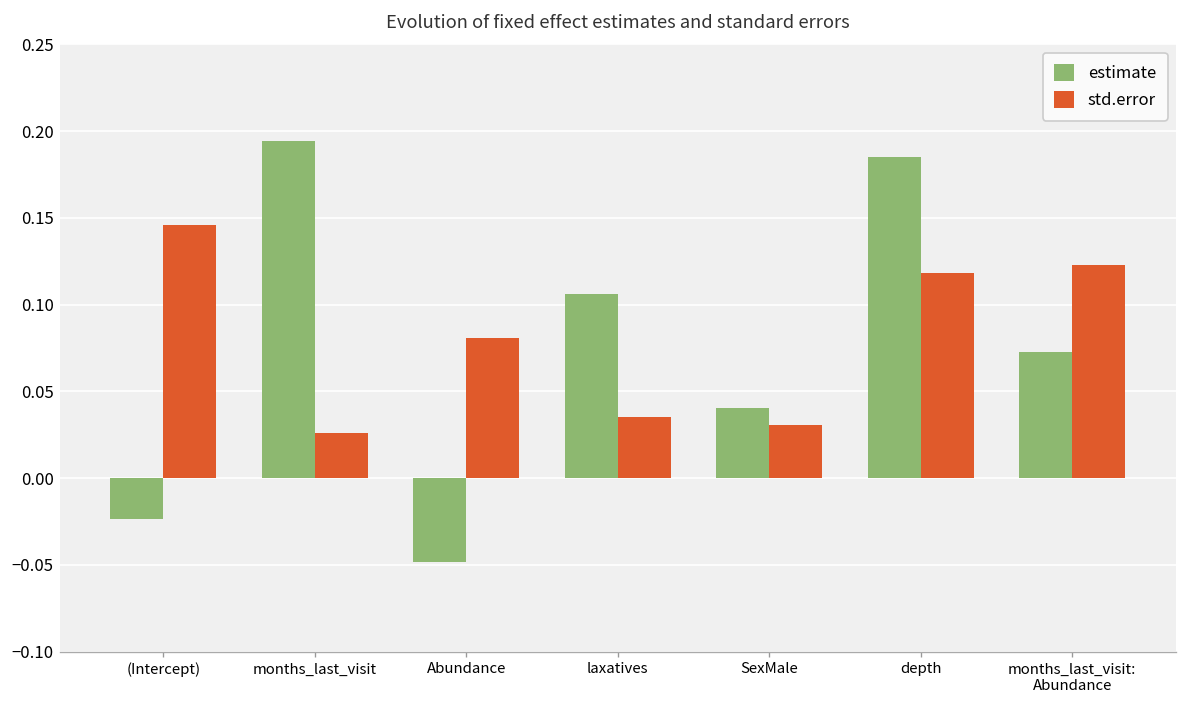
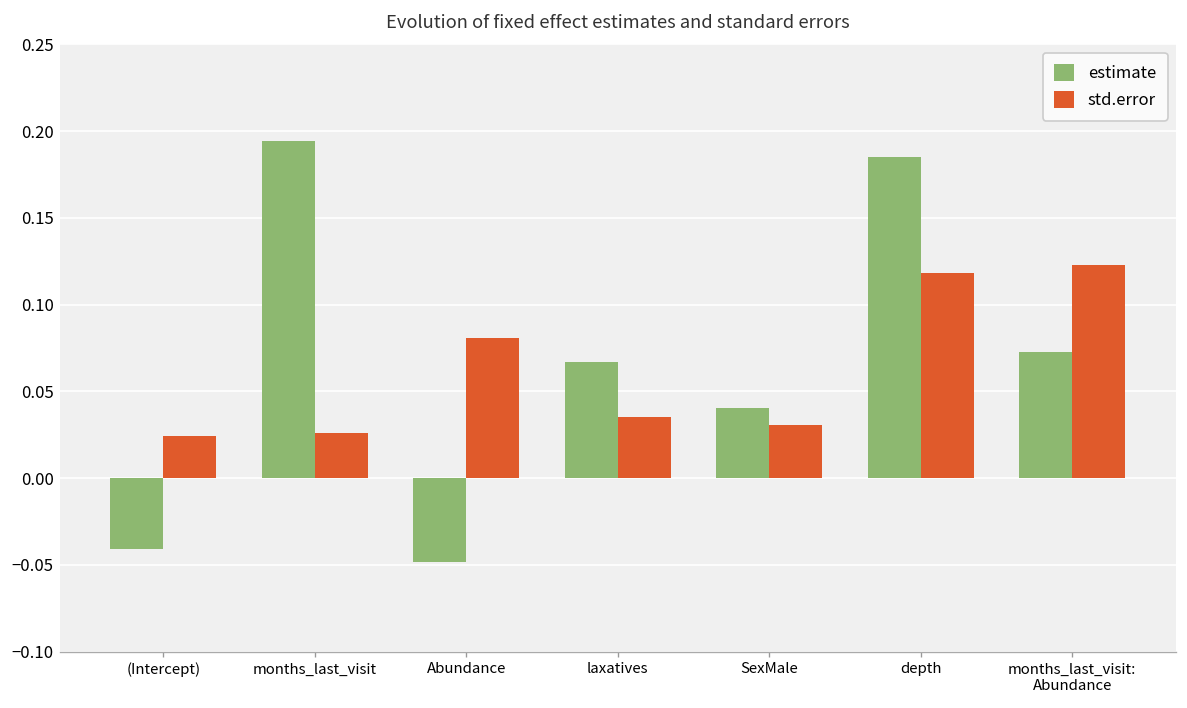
estimate, (Intercept): -0.024 -> -0.041
std.error, (Intercept): 0.146 -> 0.024
estimate, laxatives: 0.106 -> 0.067
